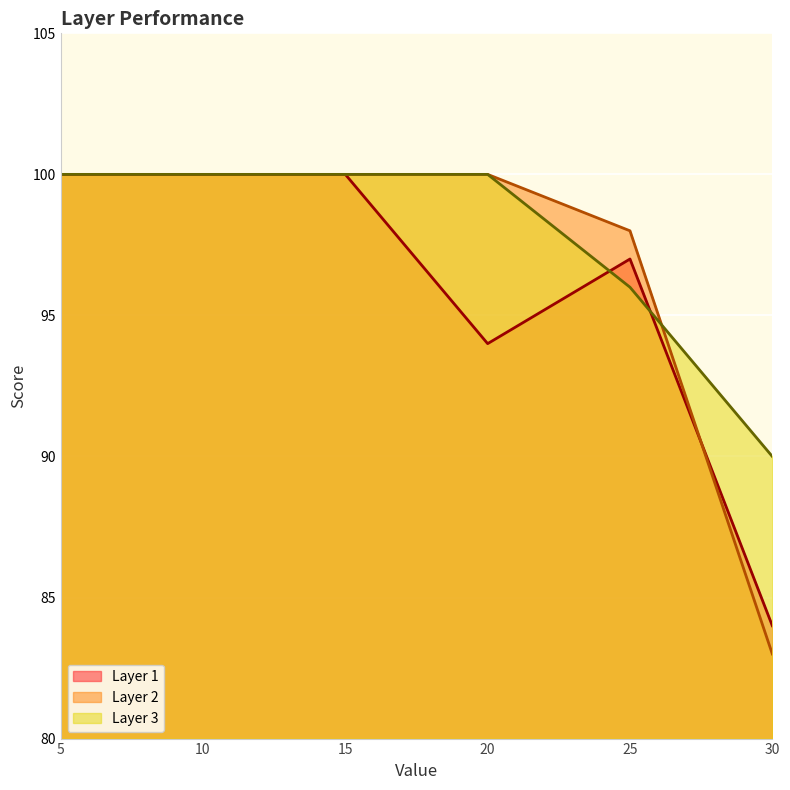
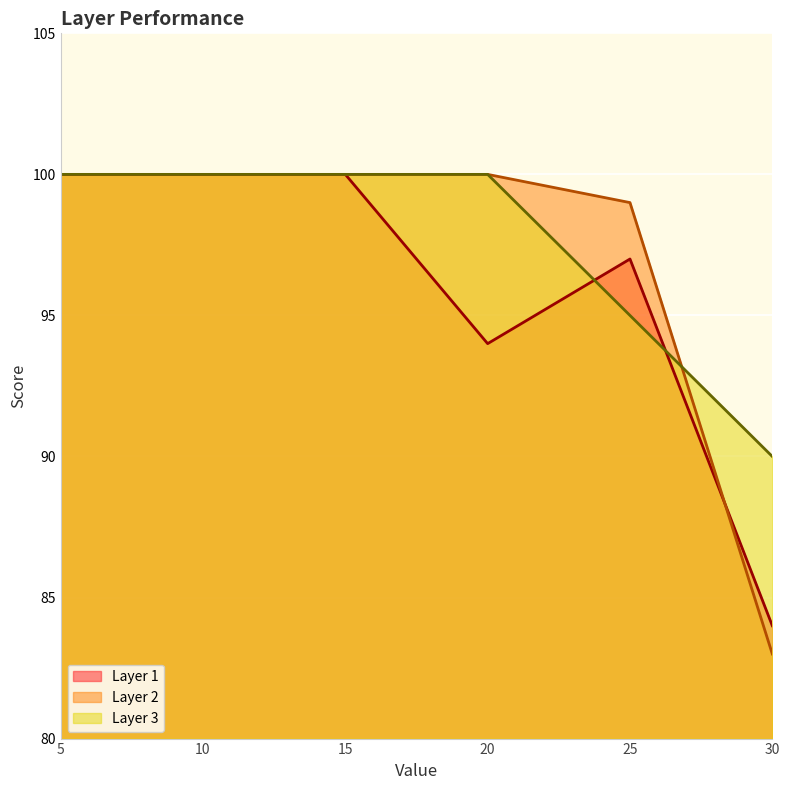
Layer 2, 25: 98 -> 99
Layer 3, 25: 96 -> 95
